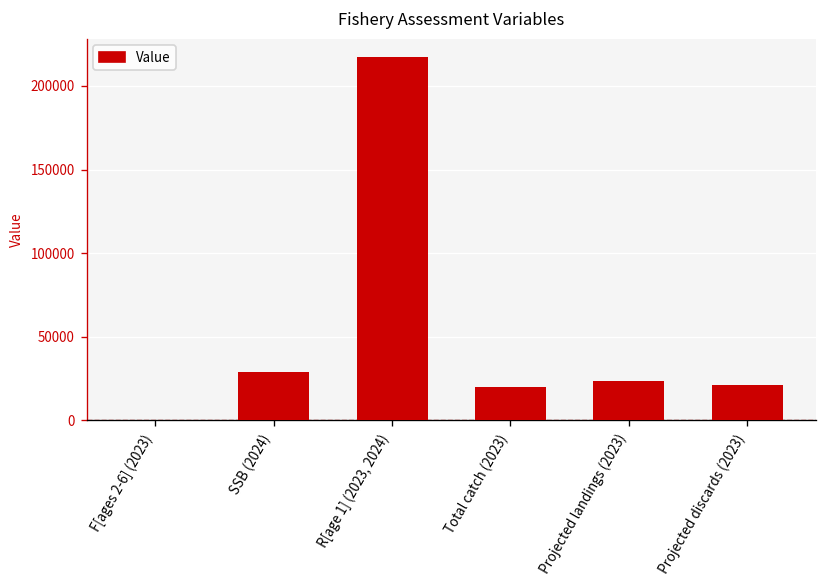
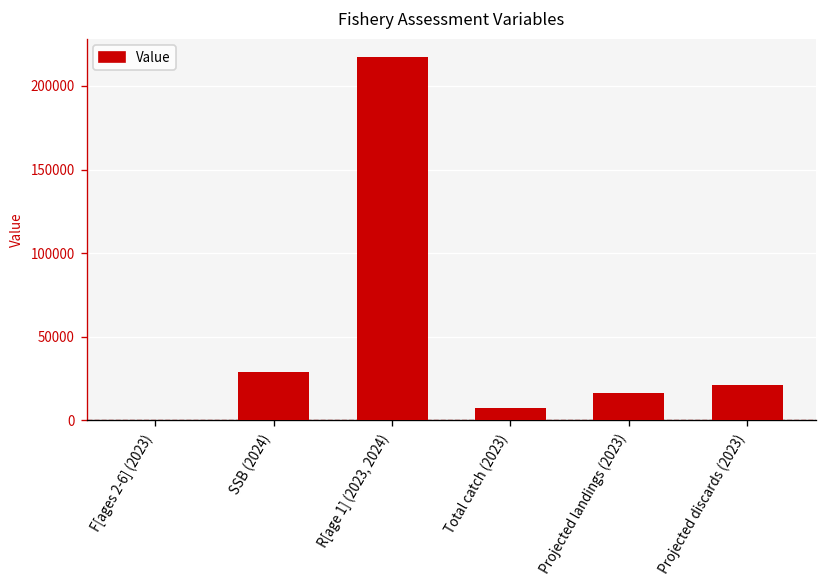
Total catch (2023): 20000 -> 8000
Projected landings (2023): 23000 -> 17000
